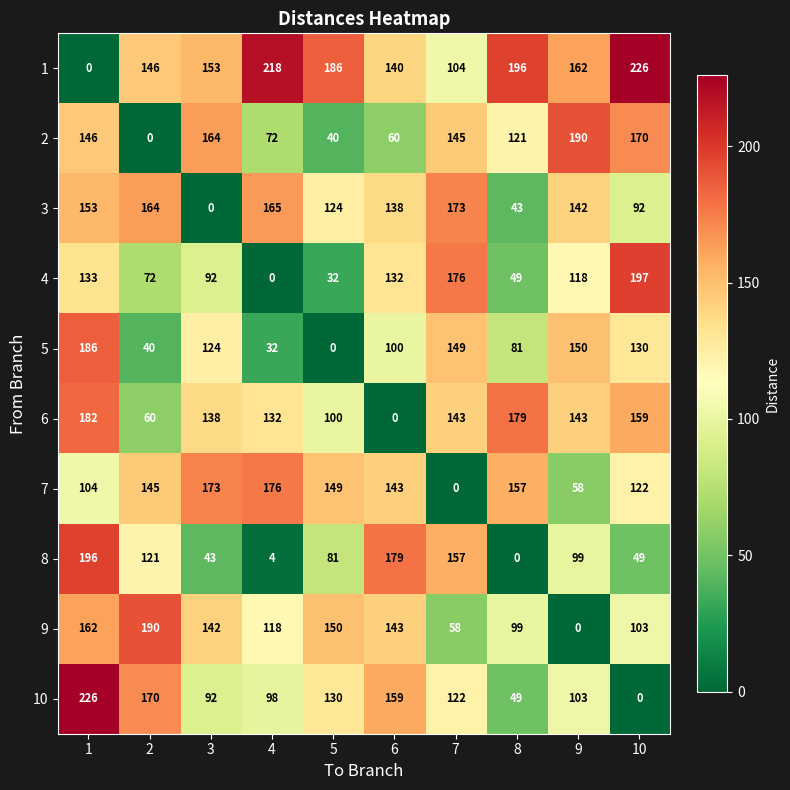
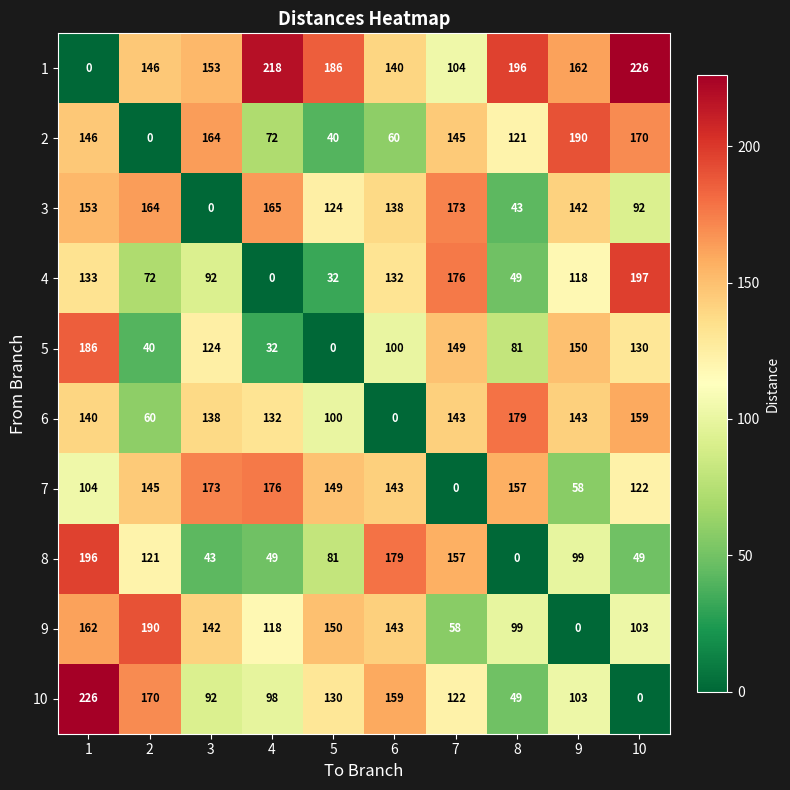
6, 1: 182 -> 140
8, 4: 4 -> 49
